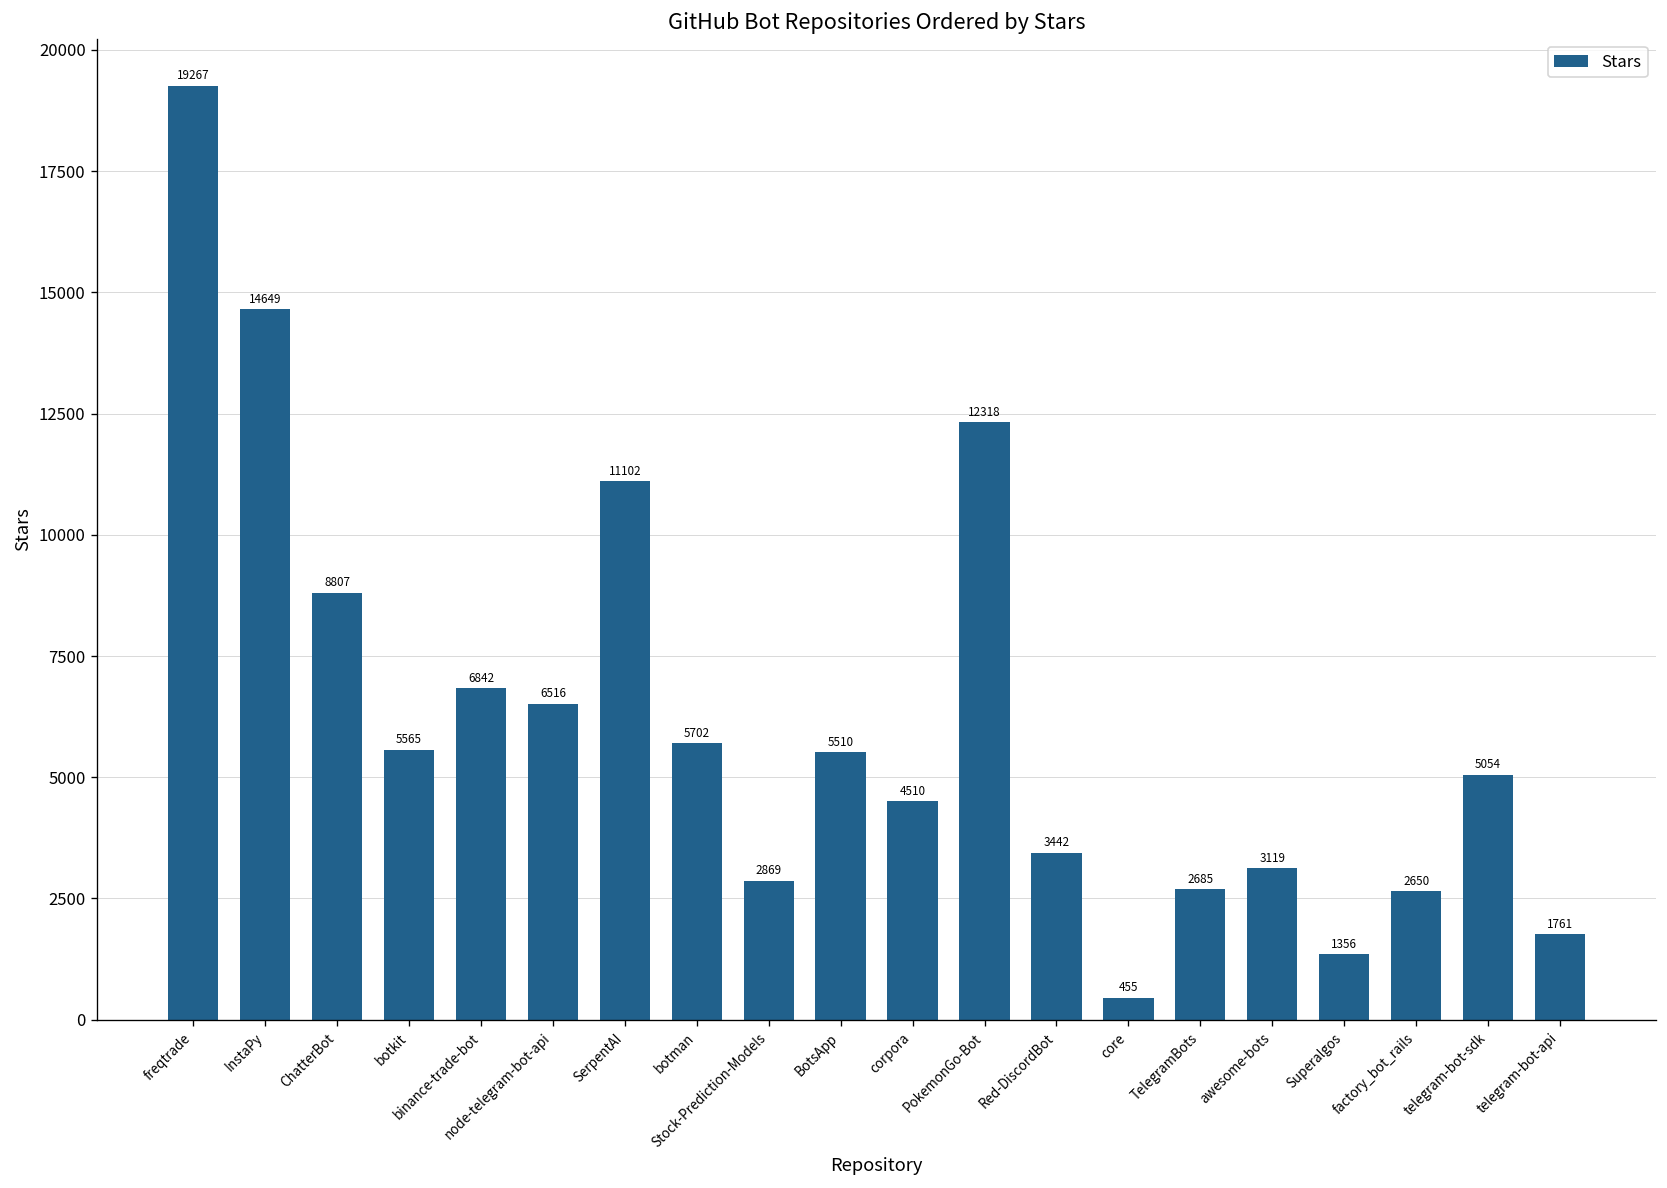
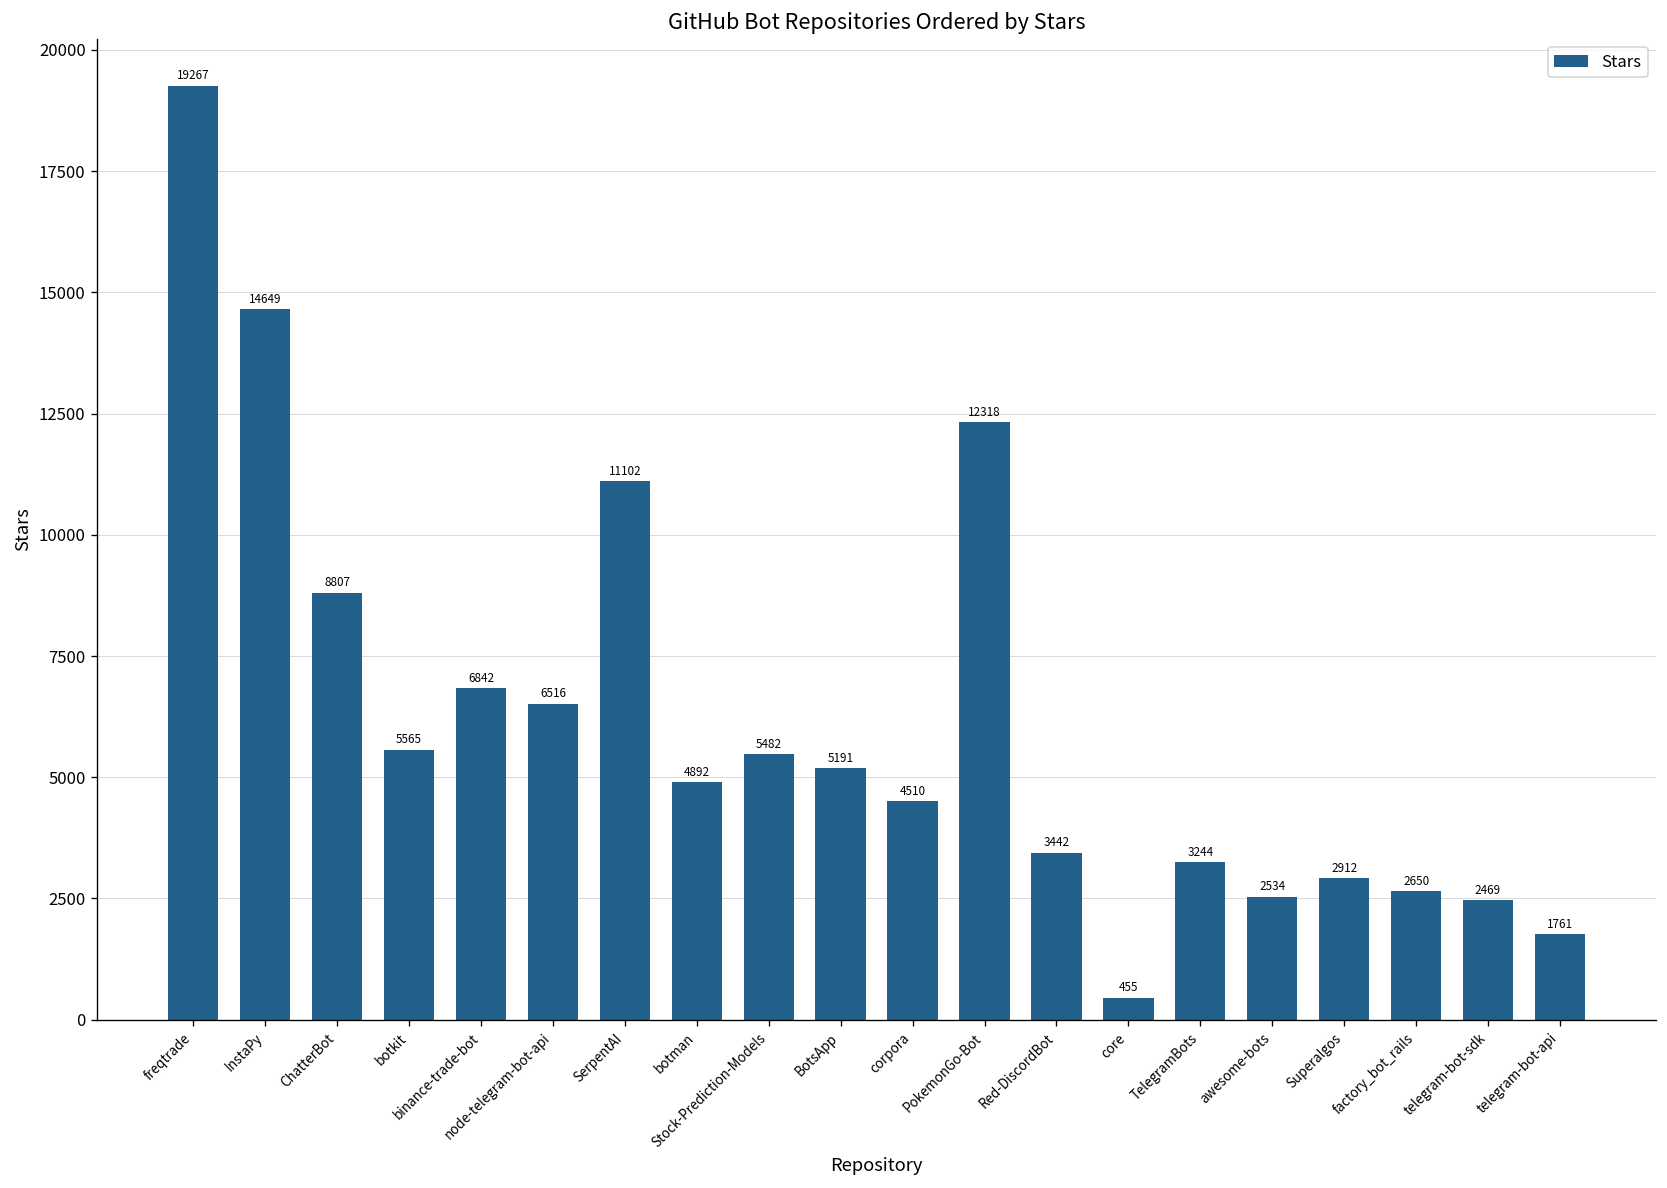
botman: 5702 -> 4892
Stock-Prediction-Models: 2869 -> 5482
BotsApp: 5510 -> 5191
TelegramBots: 2685 -> 3244
awesome-bots: 3119 -> 2534
Superalgos: 1356 -> 2912
telegram-bot-sdk: 5054 -> 2469
